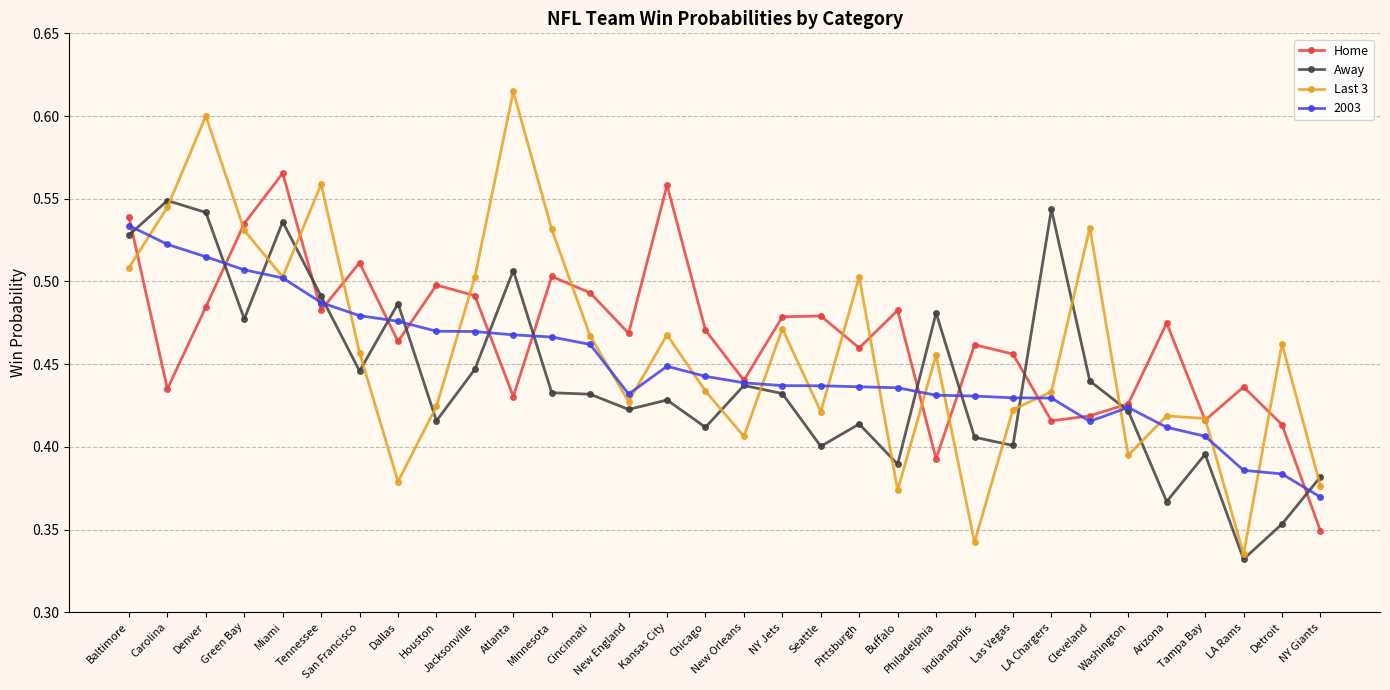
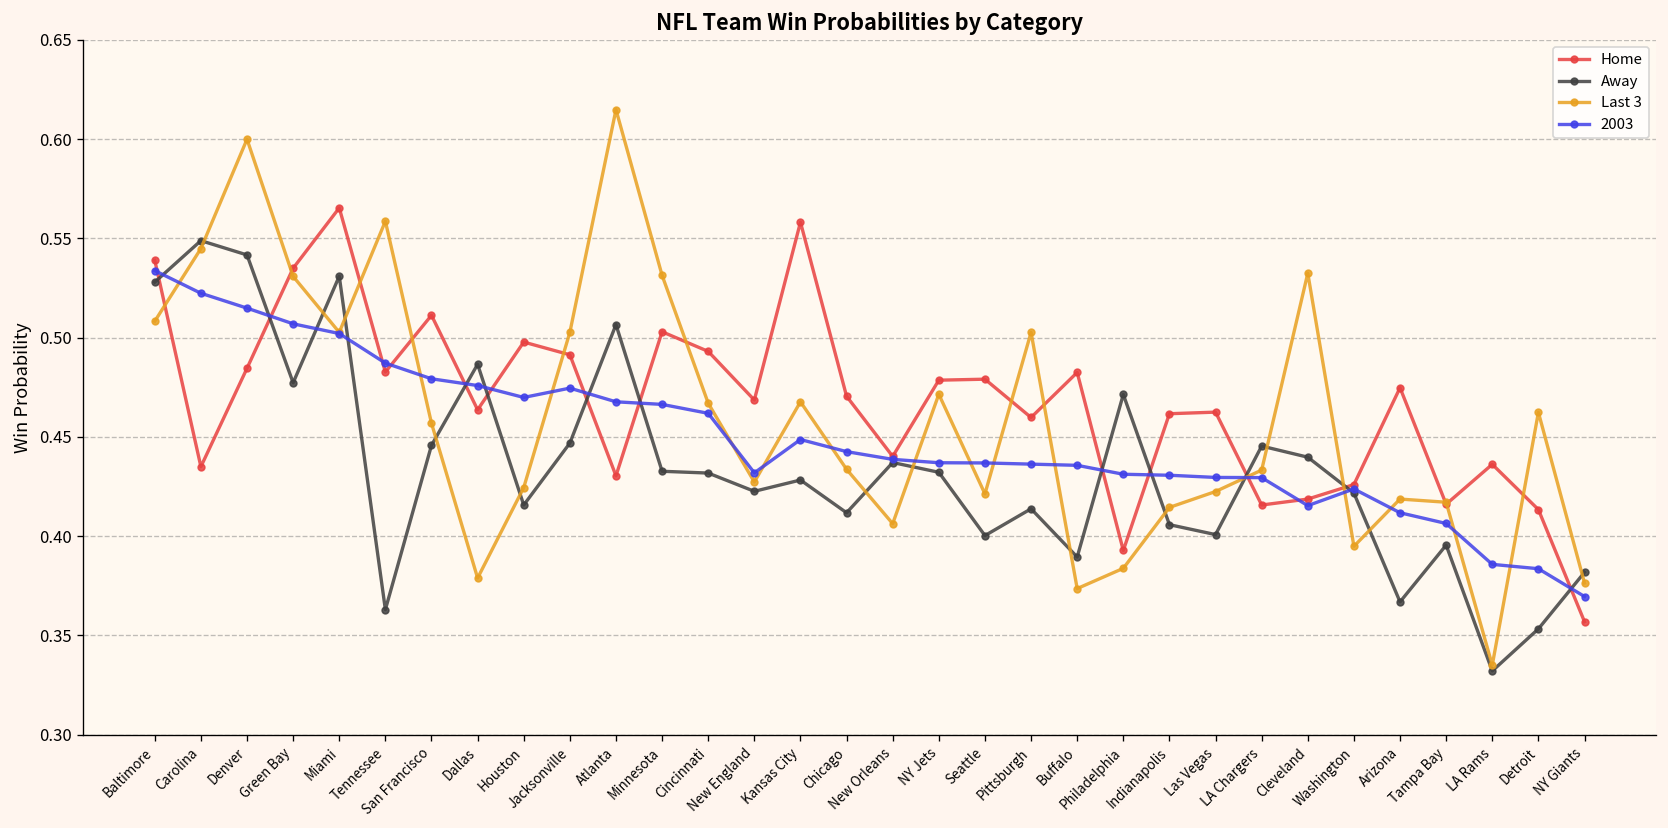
Away, Miami: 0.536 -> 0.531
Away, Tennessee: 0.491 -> 0.363
2003, Jacksonville: 0.470 -> 0.475
Away, Philadelphia: 0.481 -> 0.471
Last 3, Philadelphia: 0.456 -> 0.384
Last 3, Indianapolis: 0.342 -> 0.415
Home, Las Vegas: 0.456 -> 0.463
Away, LA Chargers: 0.544 -> 0.445
Home, NY Giants: 0.349 -> 0.357
